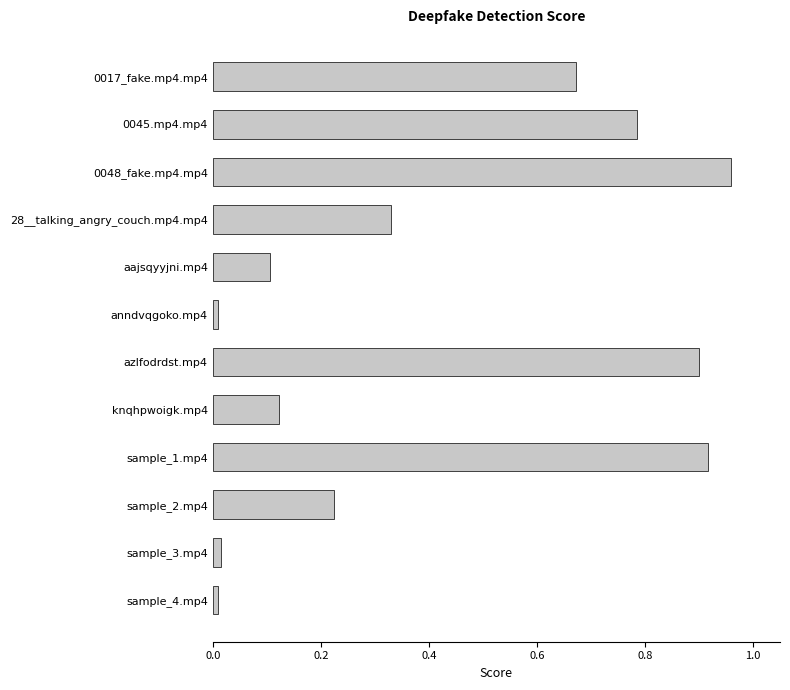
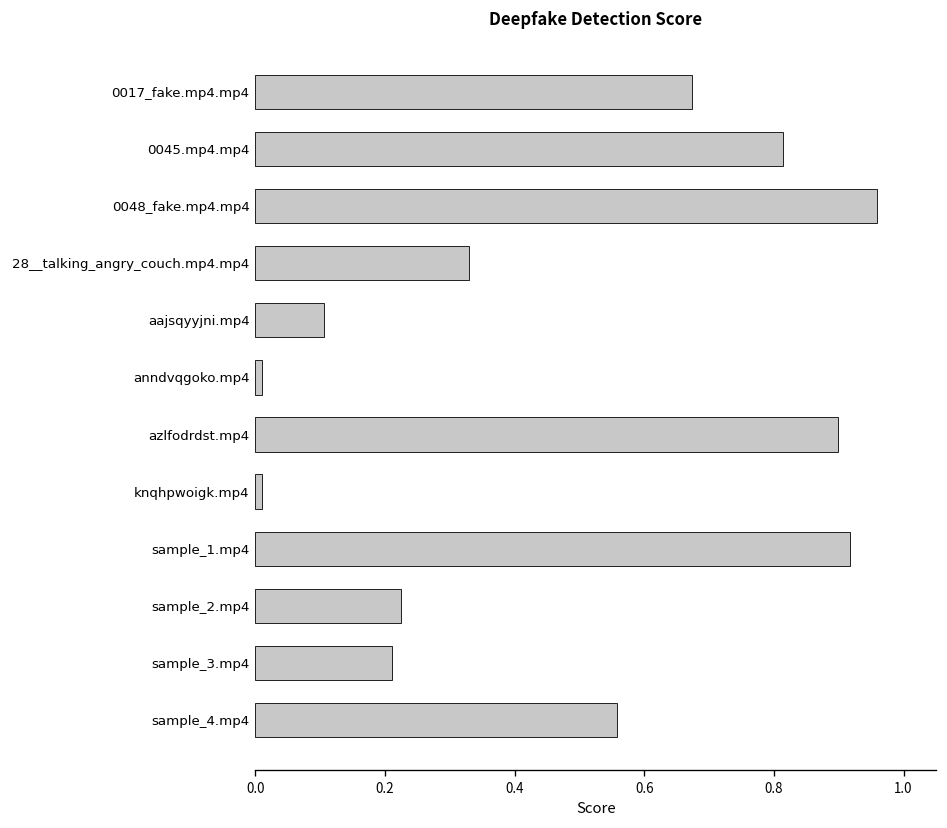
0045.mp4.mp4: 0.79 -> 0.81
knqhpwoigk.mp4: 0.12 -> 0.01
sample_3.mp4: 0.02 -> 0.21
sample_4.mp4: 0.01 -> 0.56
